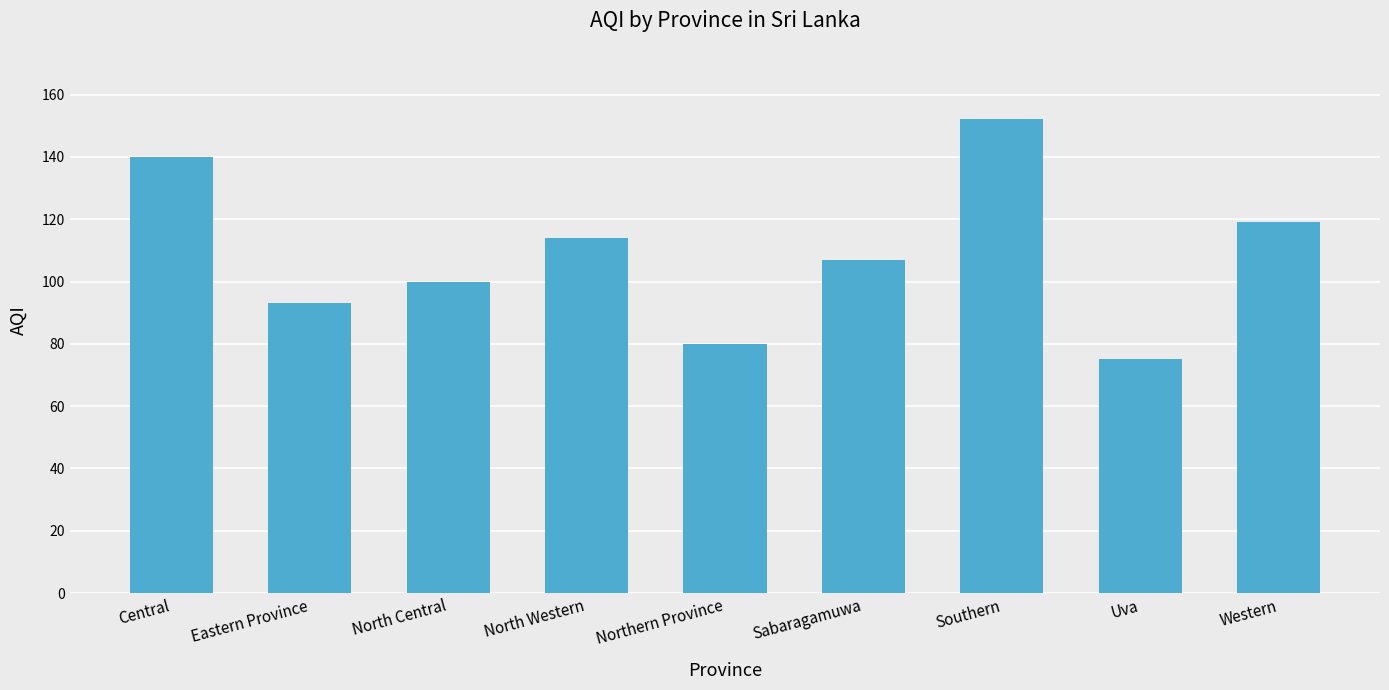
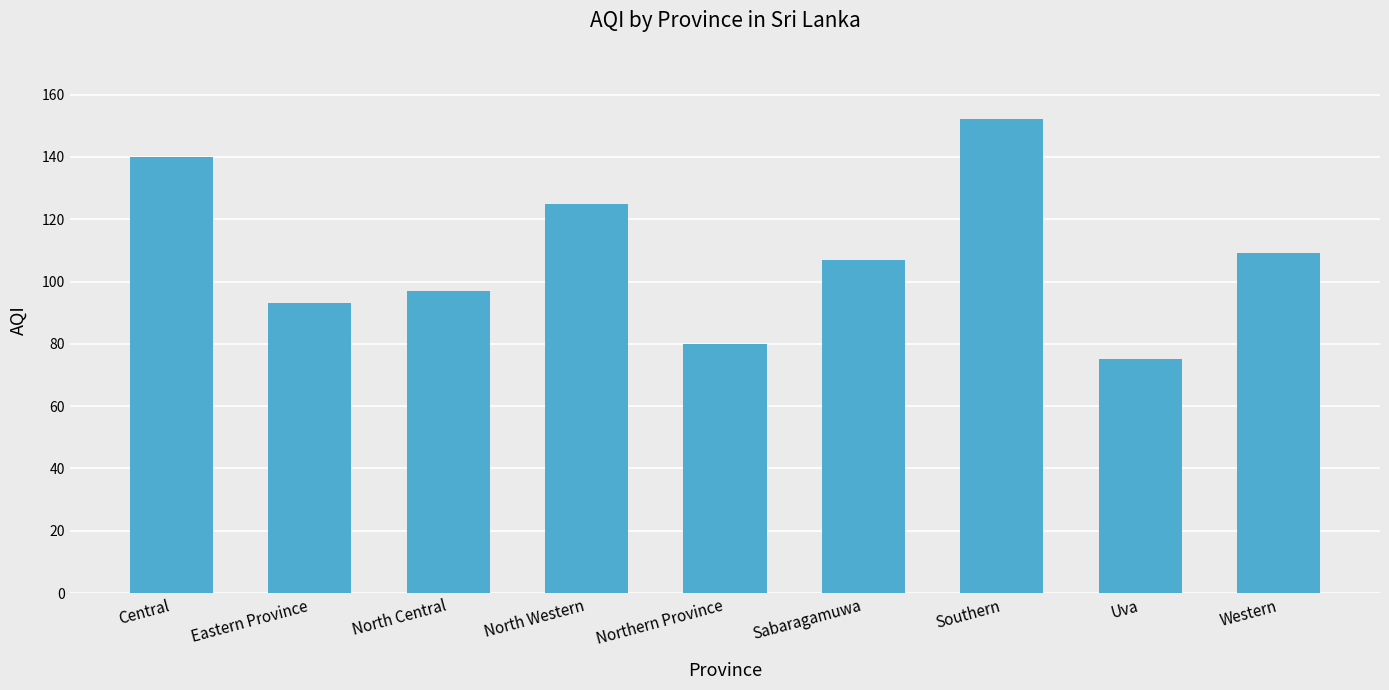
North Central: 100 -> 97
North Western: 114 -> 125
Western: 119 -> 109
